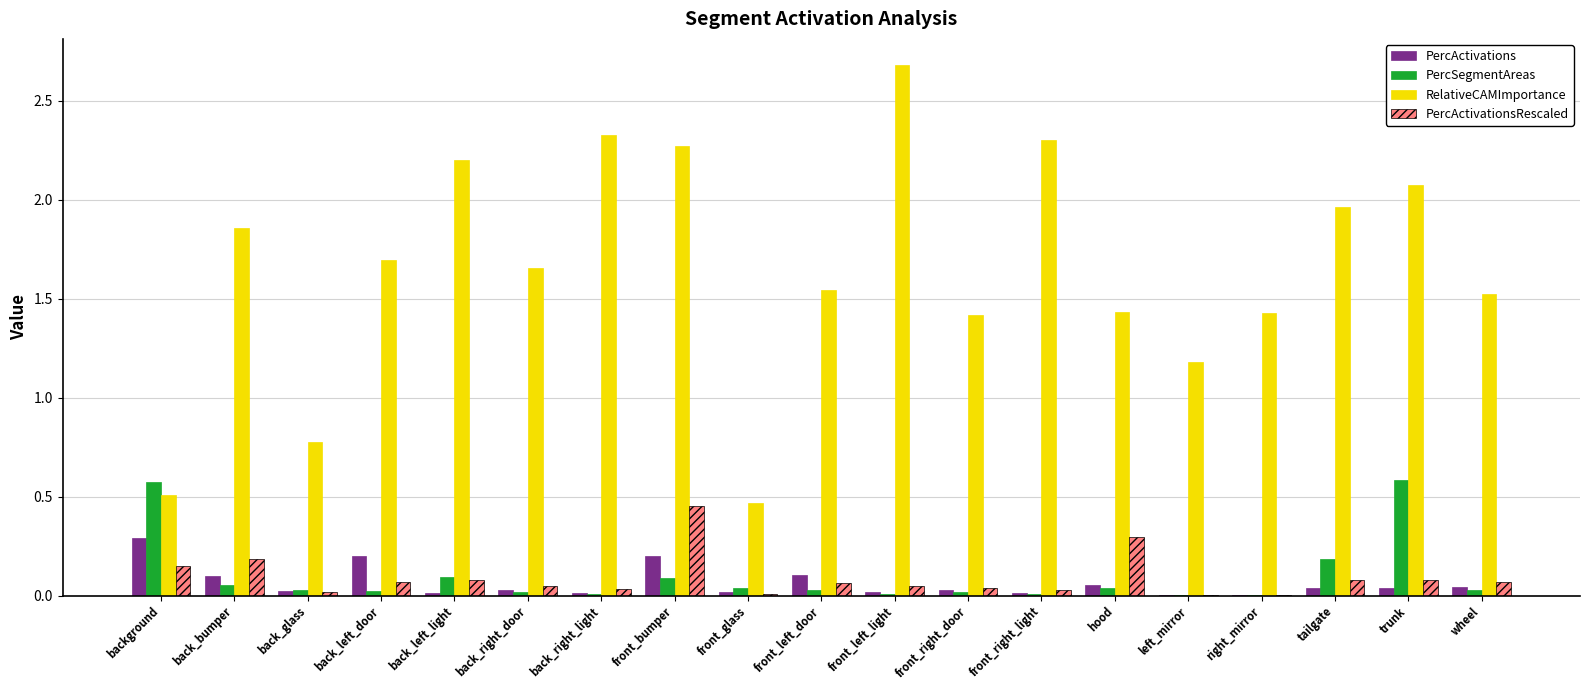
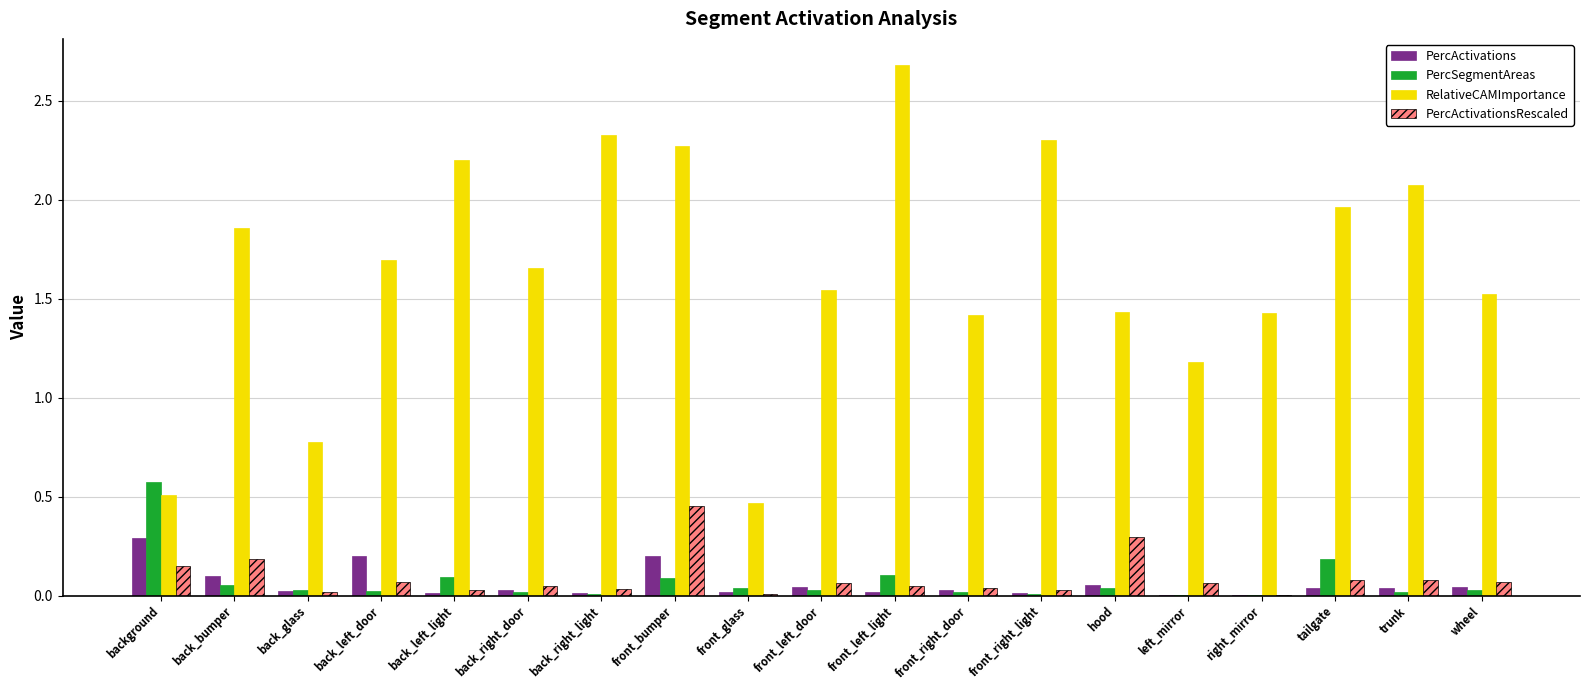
PercActivationsRescaled, back_left_light: 0.08 -> 0.03
PercActivations, front_left_door: 0.10 -> 0.04
PercSegmentAreas, front_left_light: 0.01 -> 0.11
PercActivationsRescaled, left_mirror: 0.00 -> 0.06
PercSegmentAreas, trunk: 0.58 -> 0.02
